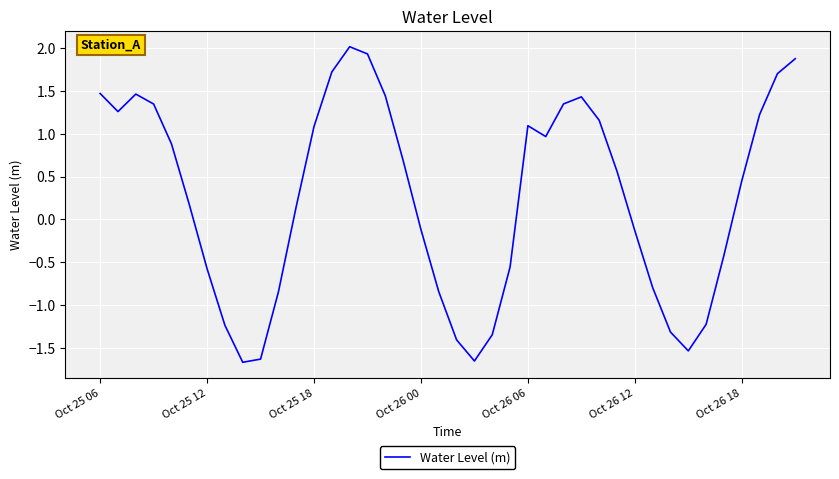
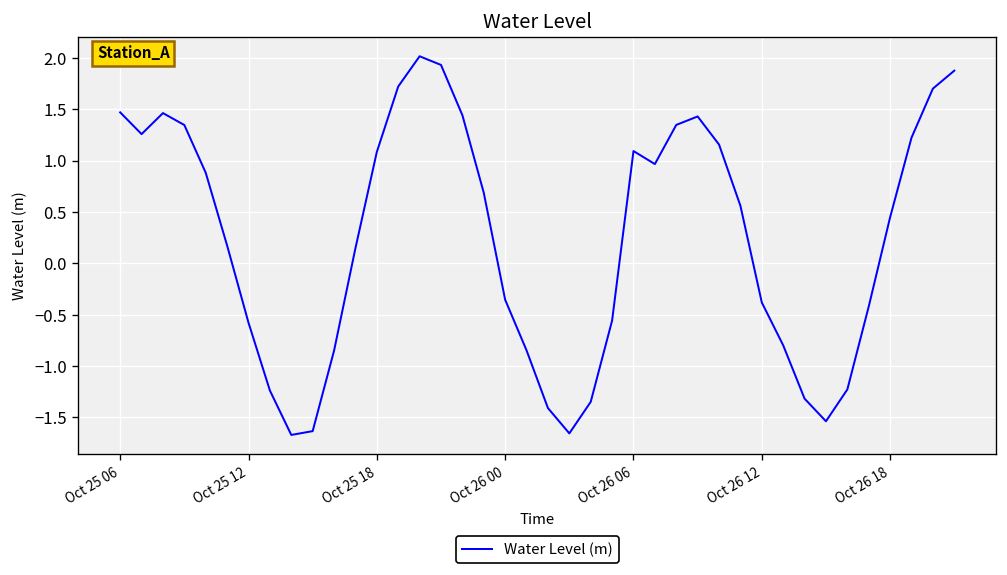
Oct 26 00: -0.1 -> -0.4
Oct 26 12: -0.1 -> -0.4
